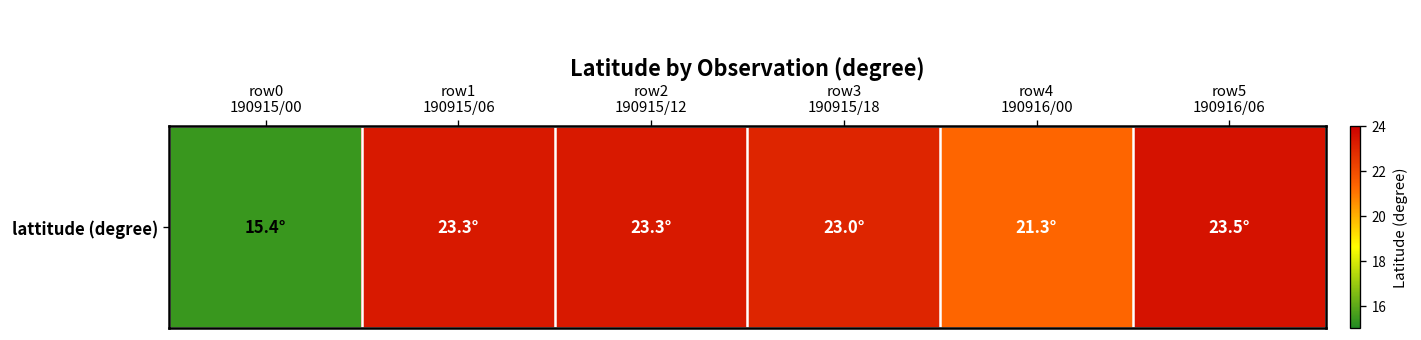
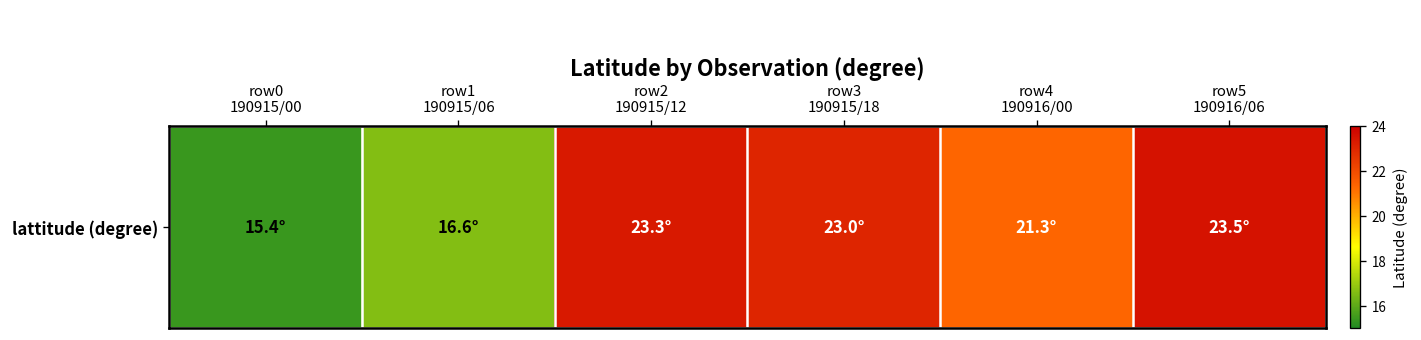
lattitude (degree), row1 190915/06: 23.3° -> 16.6°
